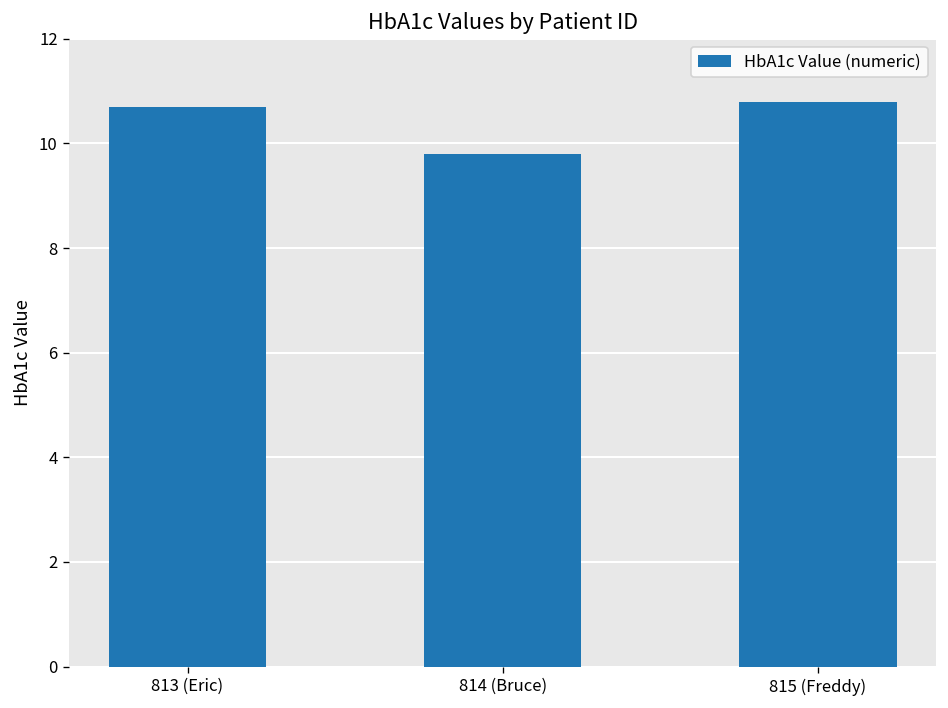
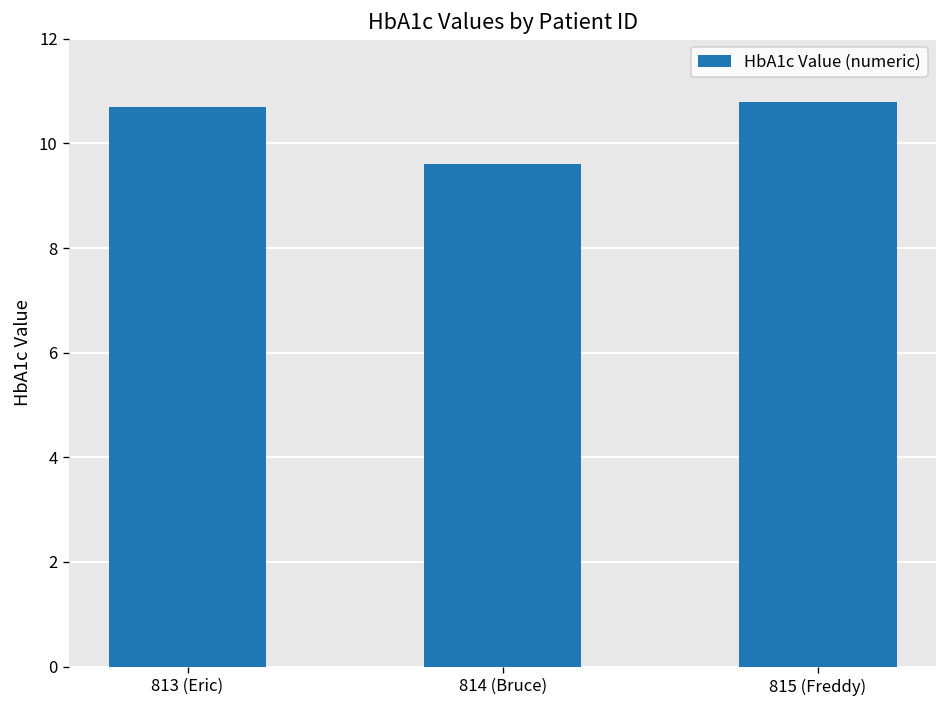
814 (Bruce): 9.8 -> 9.6
